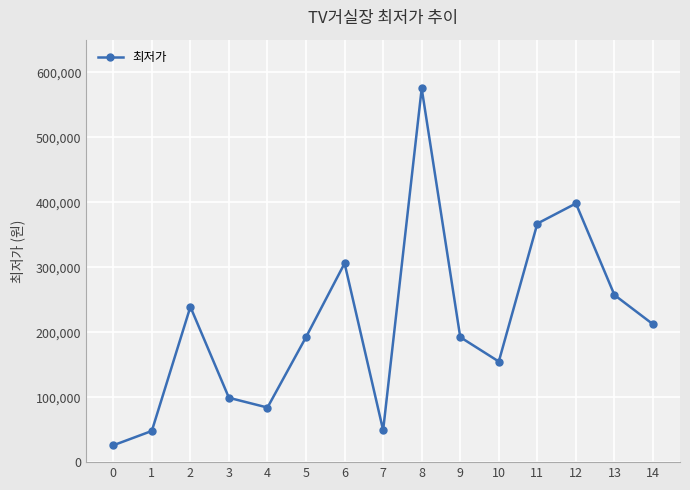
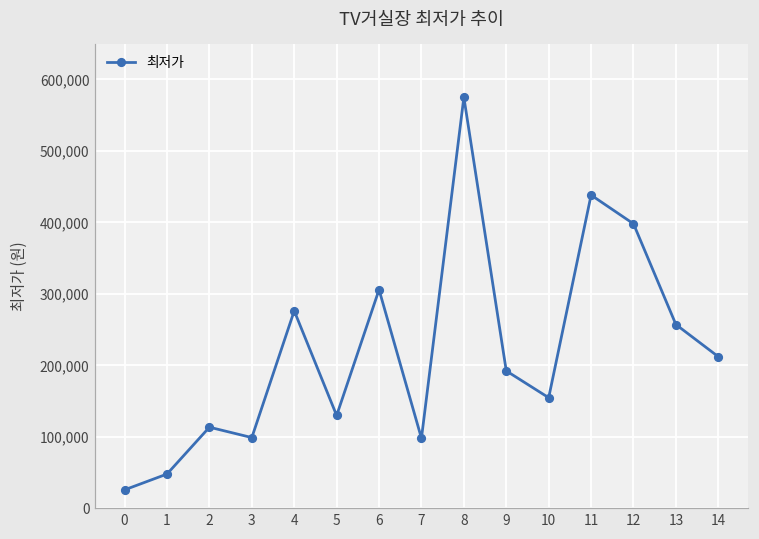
2: 240,000 -> 110,000
4: 80,000 -> 280,000
5: 190,000 -> 130,000
7: 50,000 -> 100,000
11: 370,000 -> 440,000
